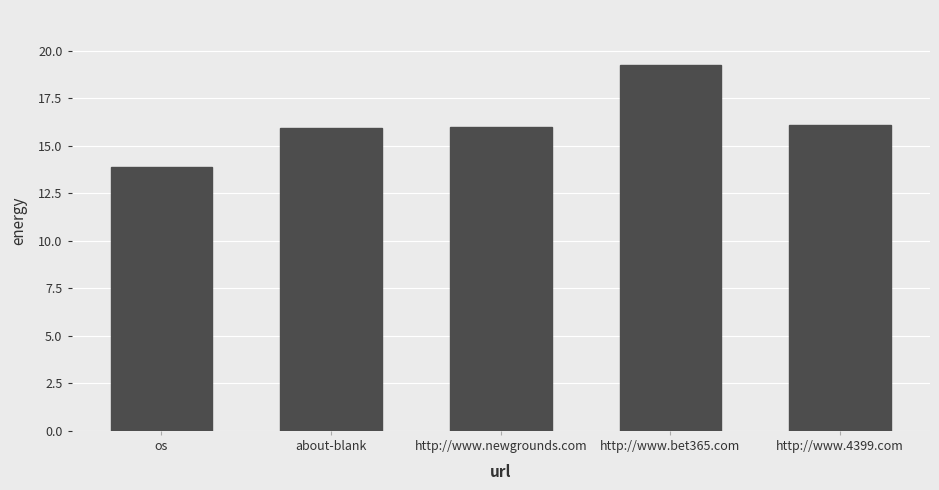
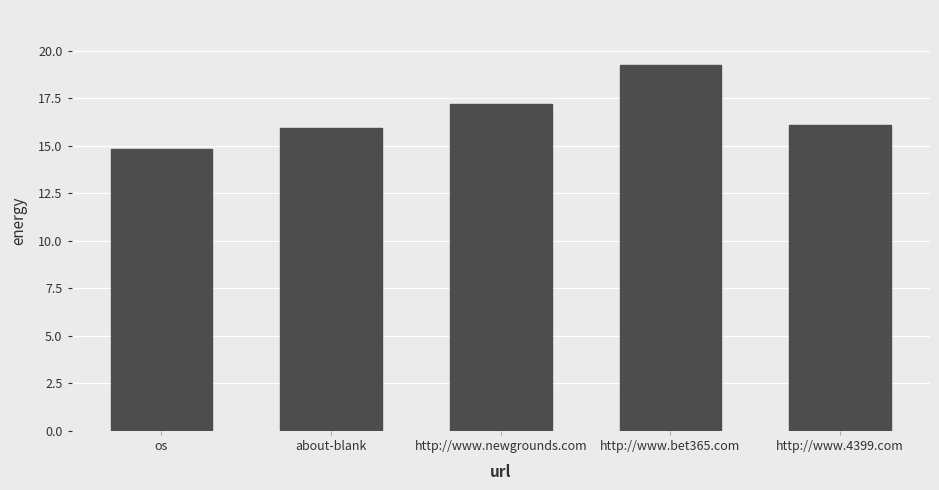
os: 13.9 -> 14.8
http://www.newgrounds.com: 16.0 -> 17.2
